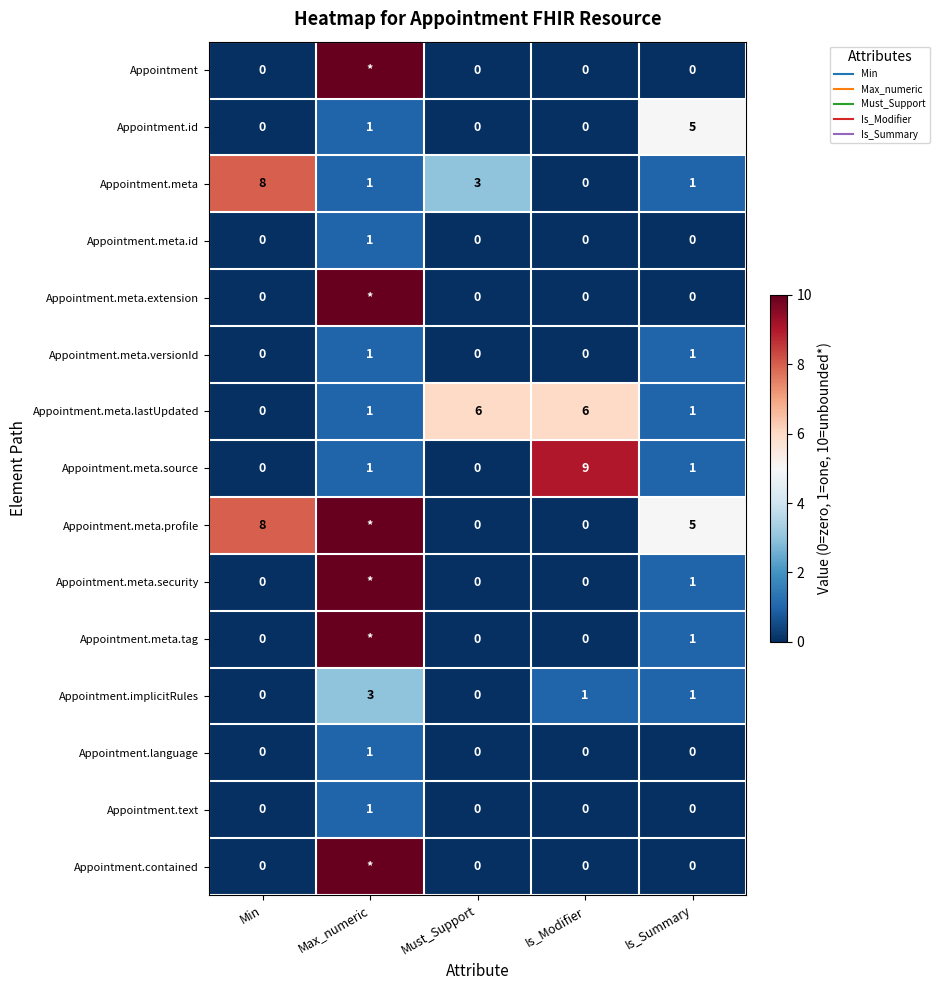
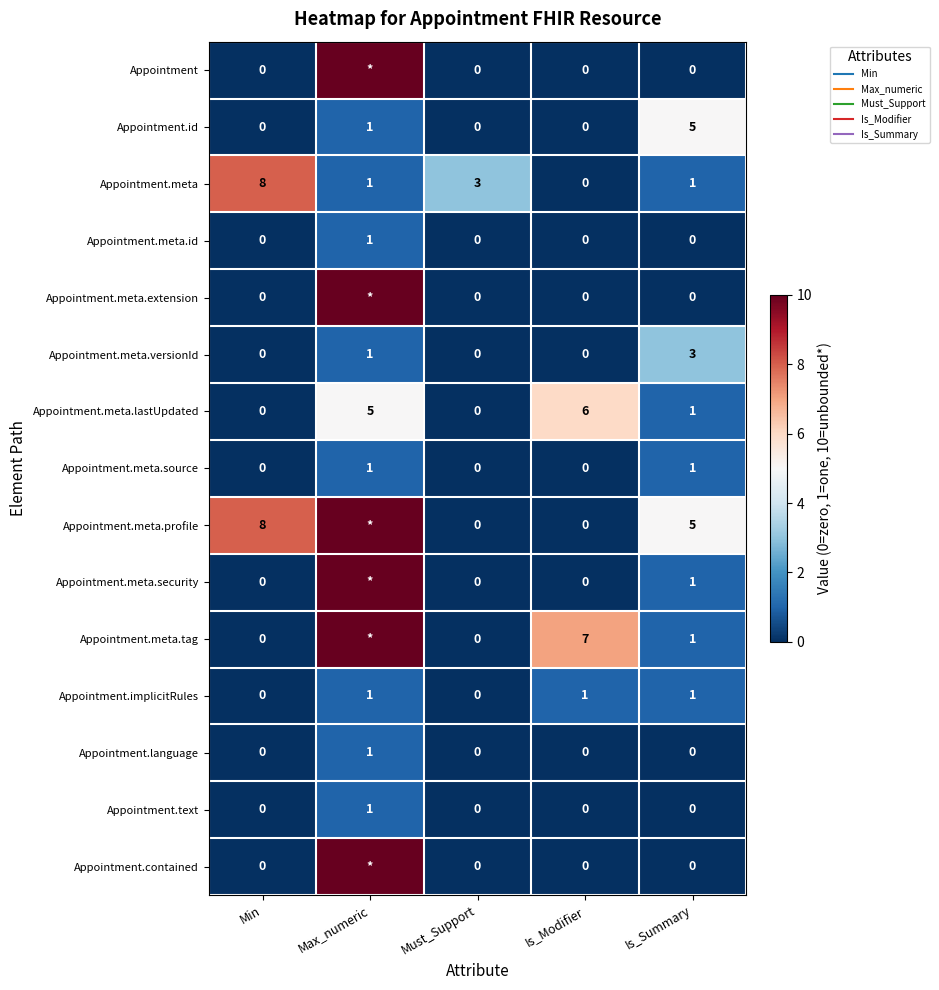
Appointment.meta.versionId, Is_Summary: 1 -> 3
Appointment.meta.lastUpdated, Max_numeric: 1 -> 5
Appointment.meta.lastUpdated, Must_Support: 6 -> 0
Appointment.meta.source, Is_Modifier: 9 -> 0
Appointment.meta.tag, Is_Modifier: 0 -> 7
Appointment.implicitRules, Max_numeric: 3 -> 1
